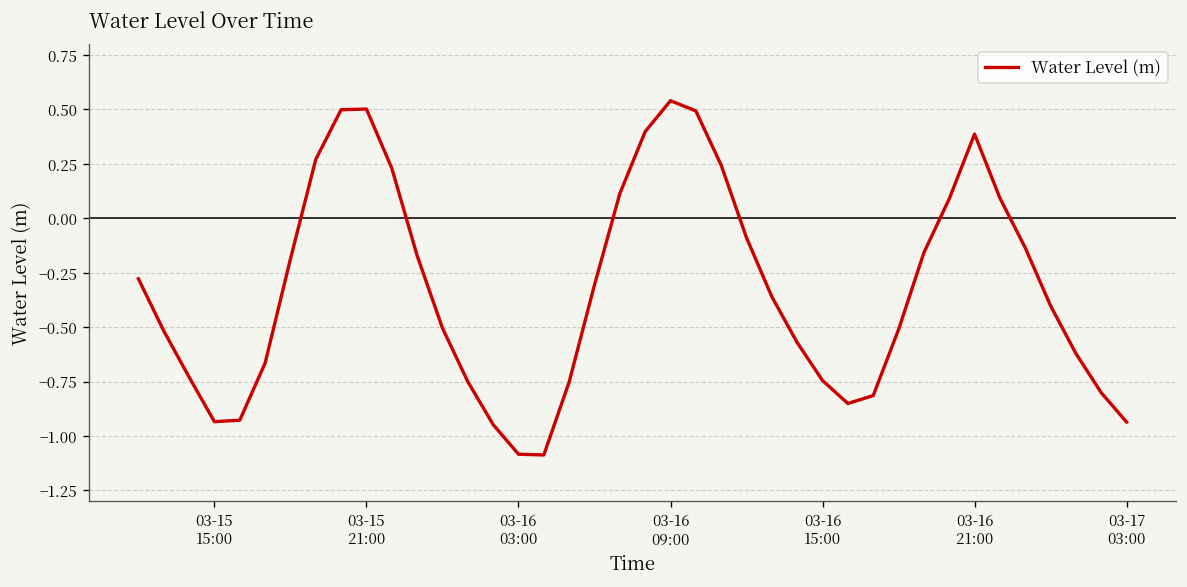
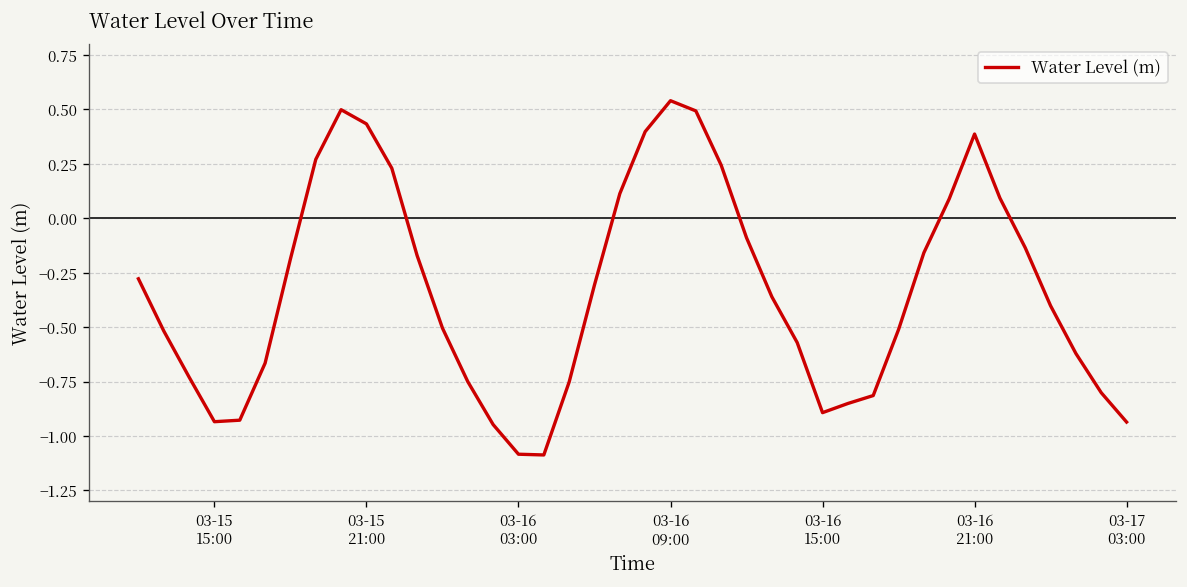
03-15 21:00: 0.50 -> 0.43
03-16 15:00: -0.75 -> -0.89
